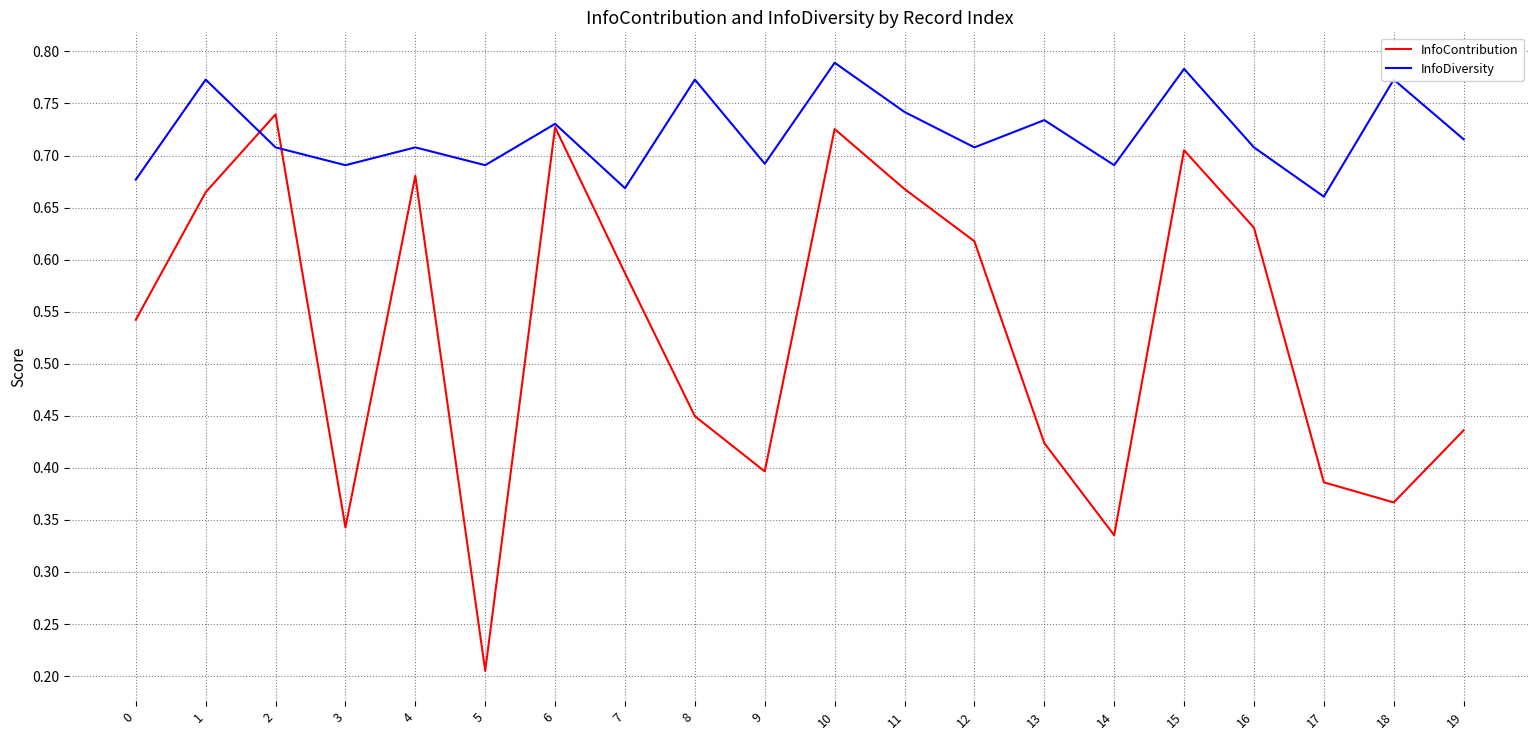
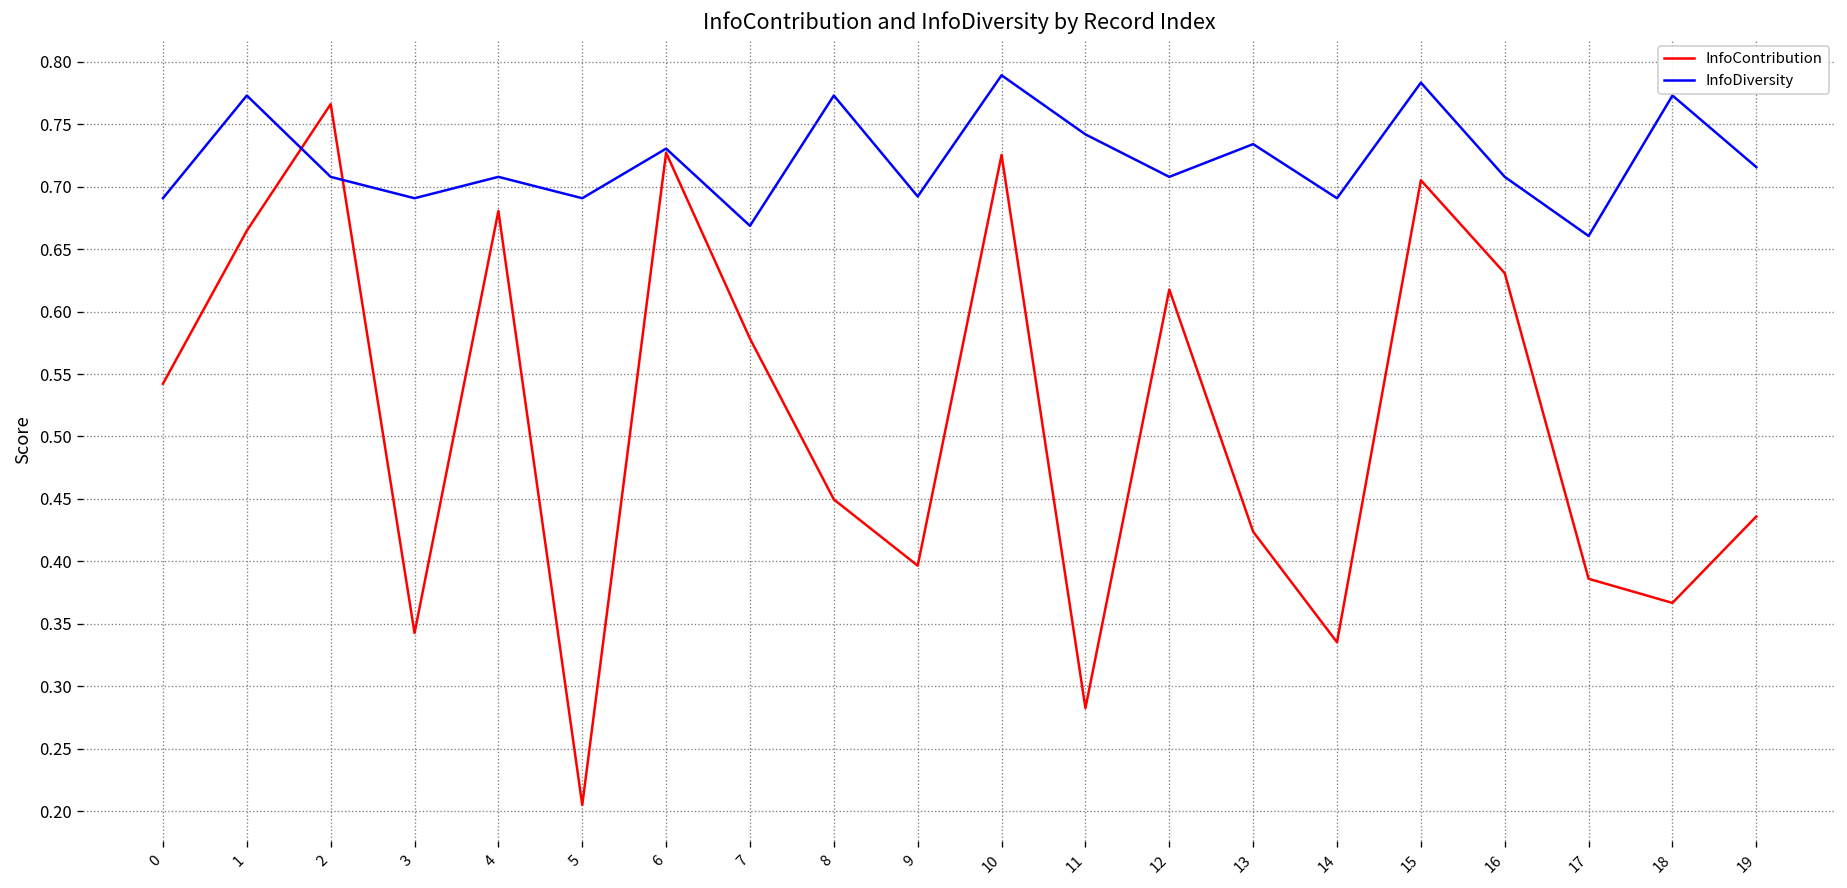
InfoDiversity, 0: 0.677 -> 0.691
InfoContribution, 2: 0.740 -> 0.766
InfoContribution, 7: 0.587 -> 0.578
InfoContribution, 11: 0.668 -> 0.283
